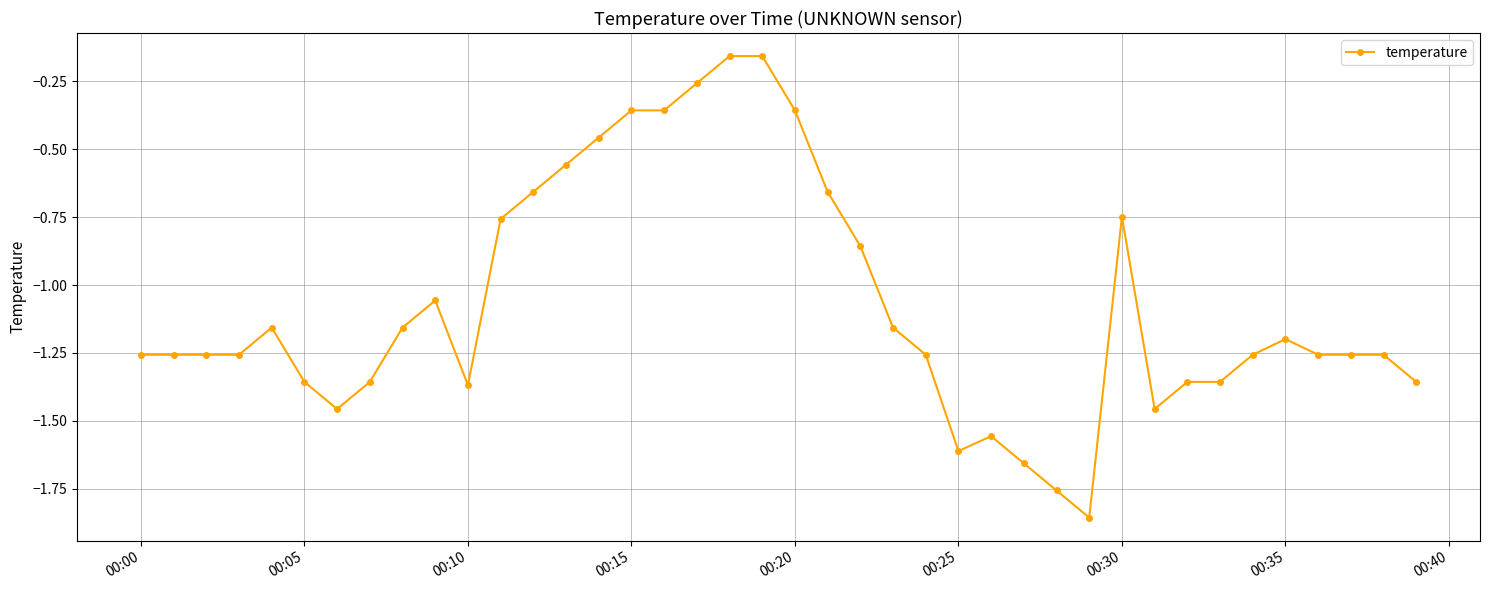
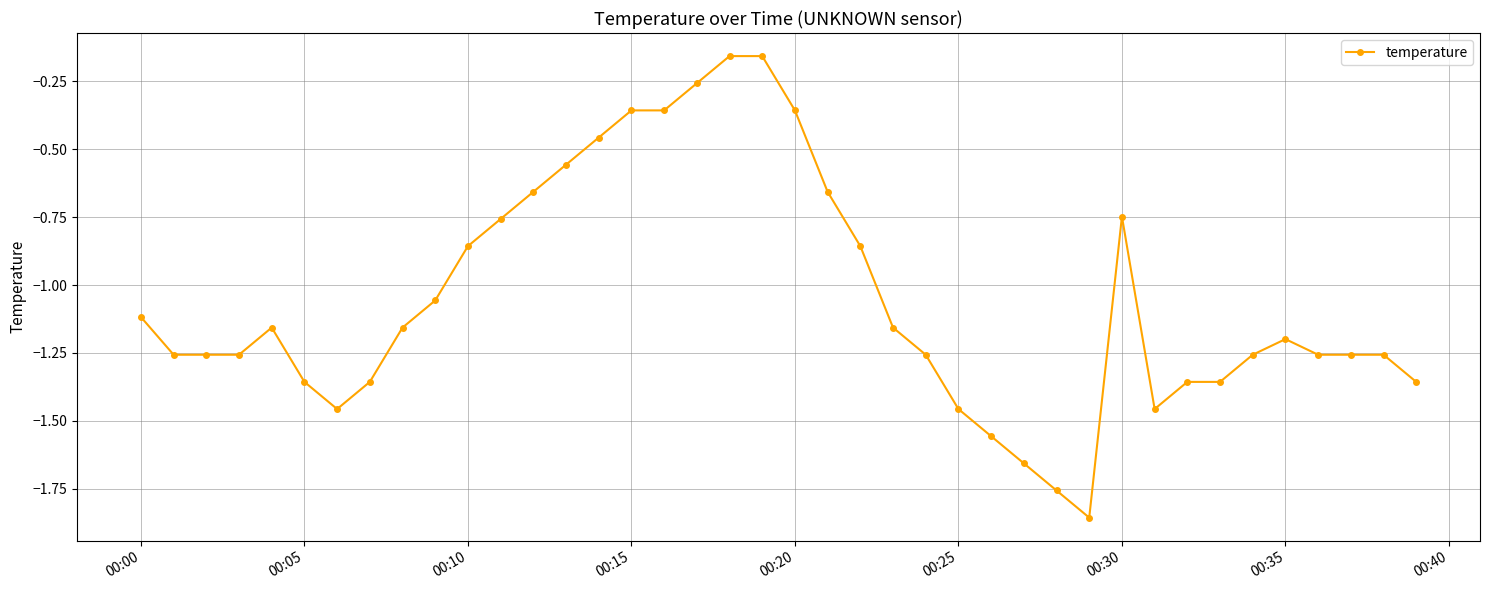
00:00: -1.26 -> -1.12
00:10: -1.37 -> -0.86
00:25: -1.61 -> -1.46
